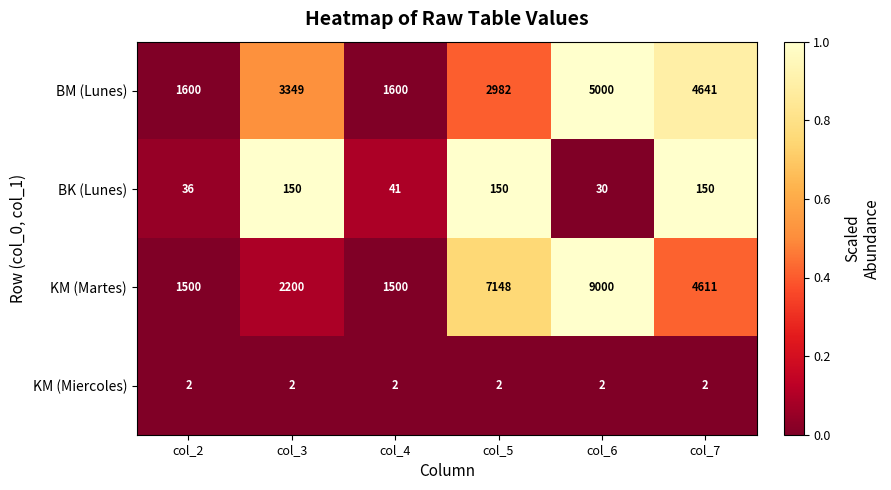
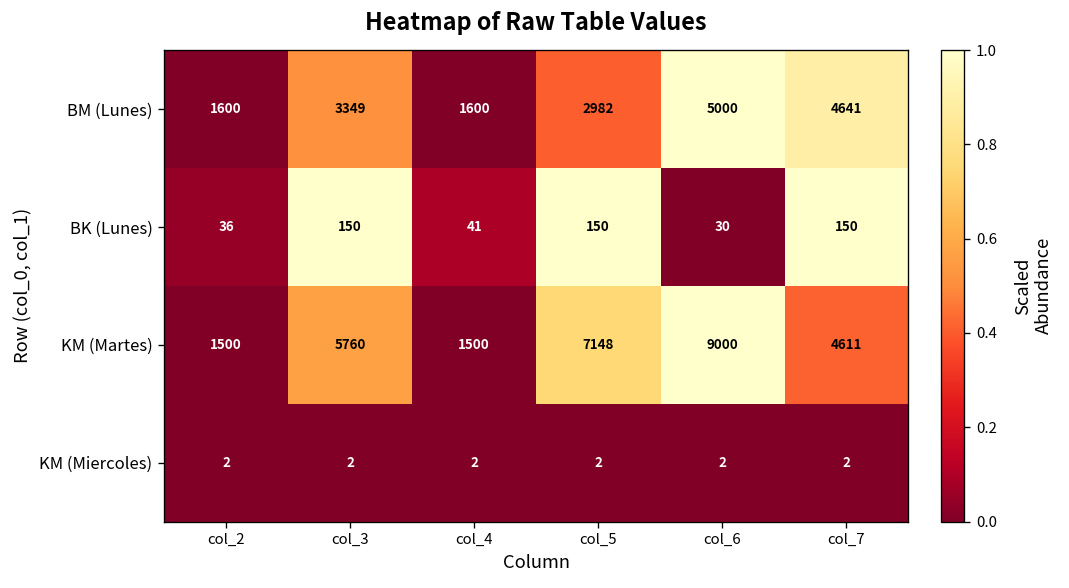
KM (Martes), col_3: 2200 -> 5760
